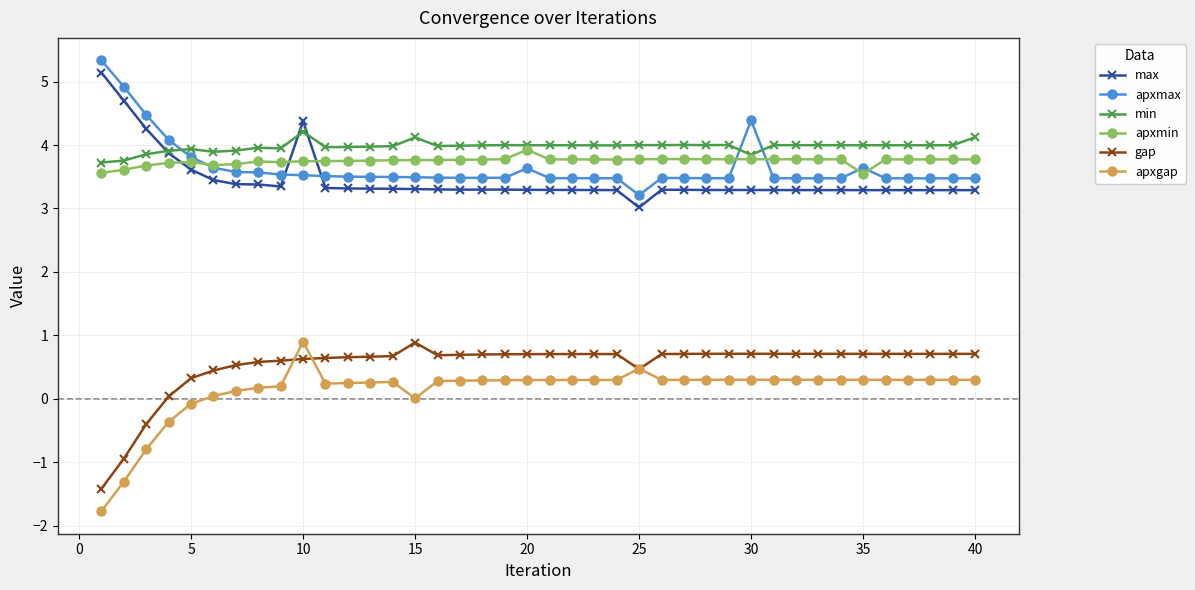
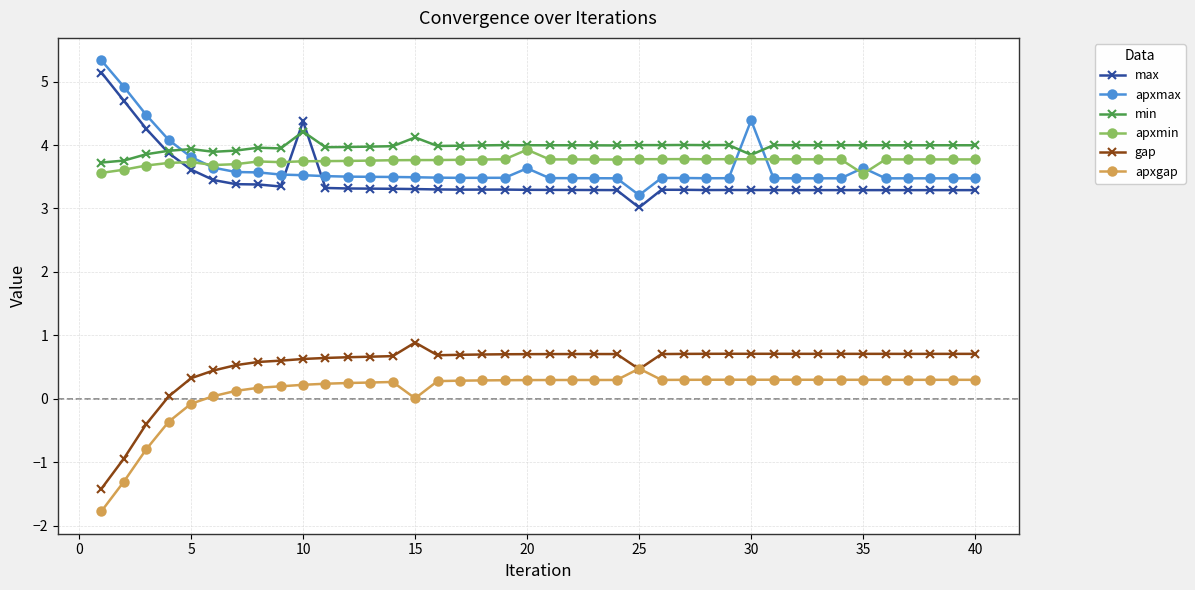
apxgap, 10: 0.9 -> 0.2
min, 40: 4.1 -> 4.0
